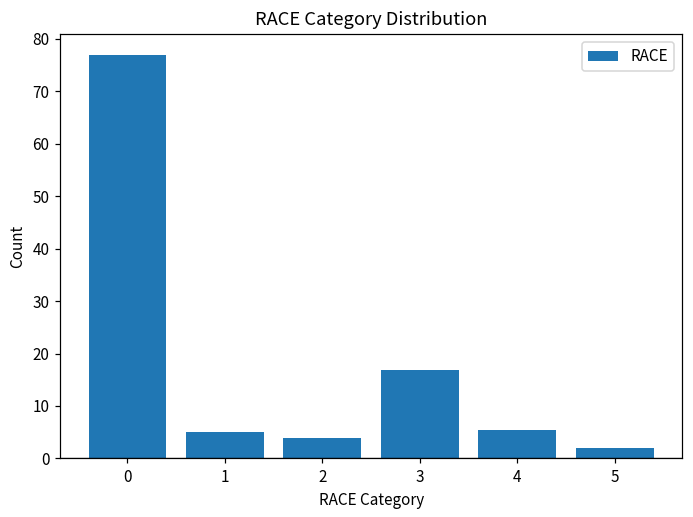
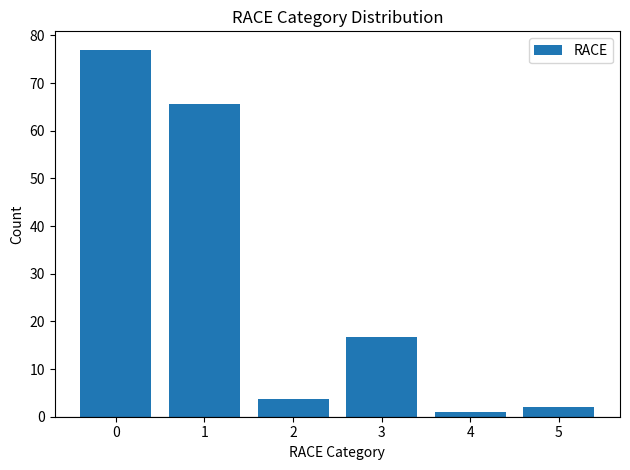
1: 5 -> 66
4: 6 -> 1
